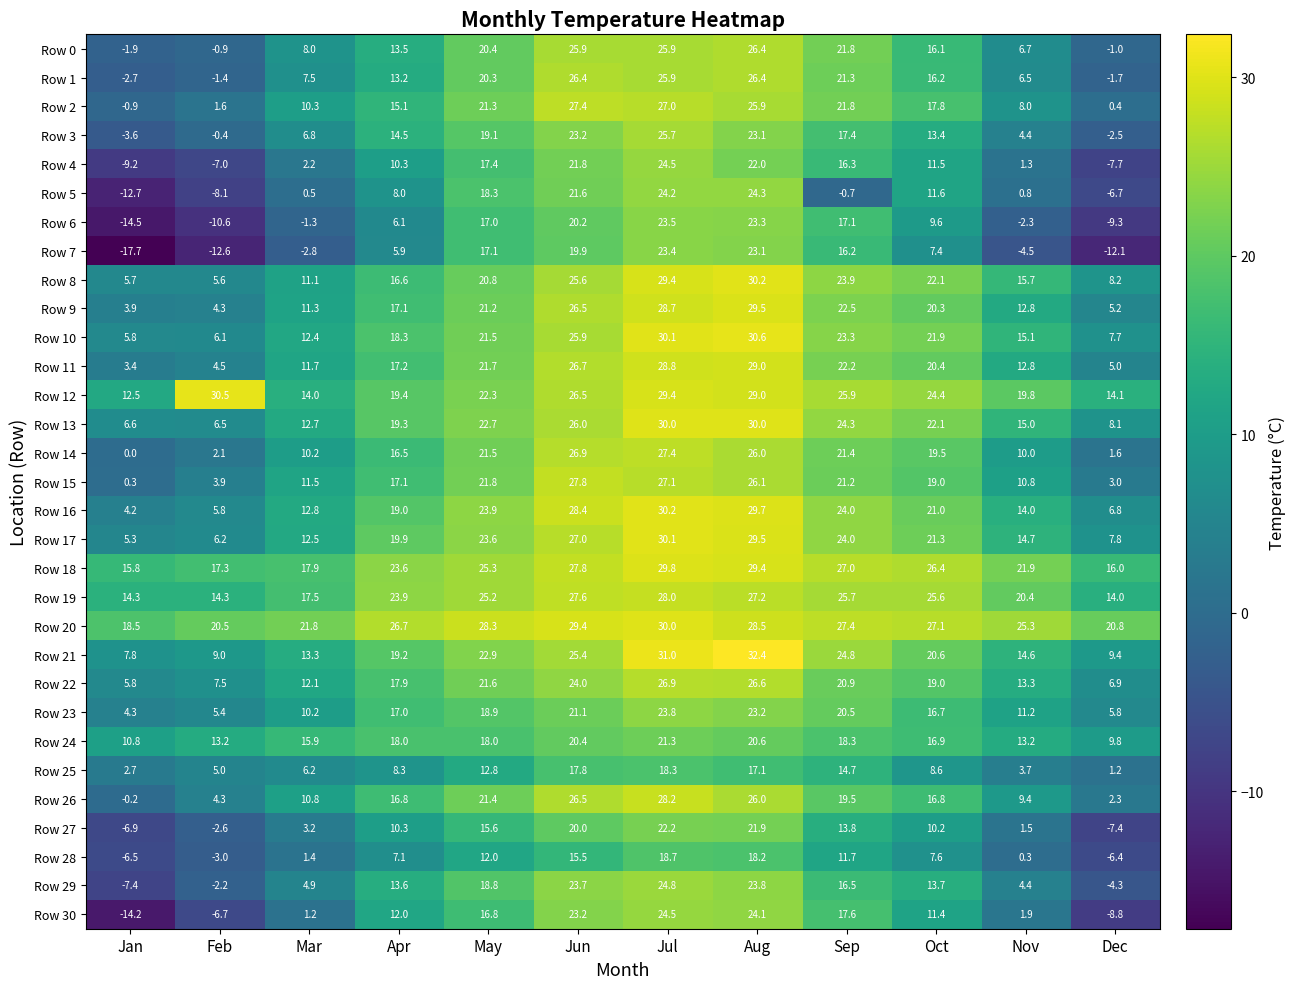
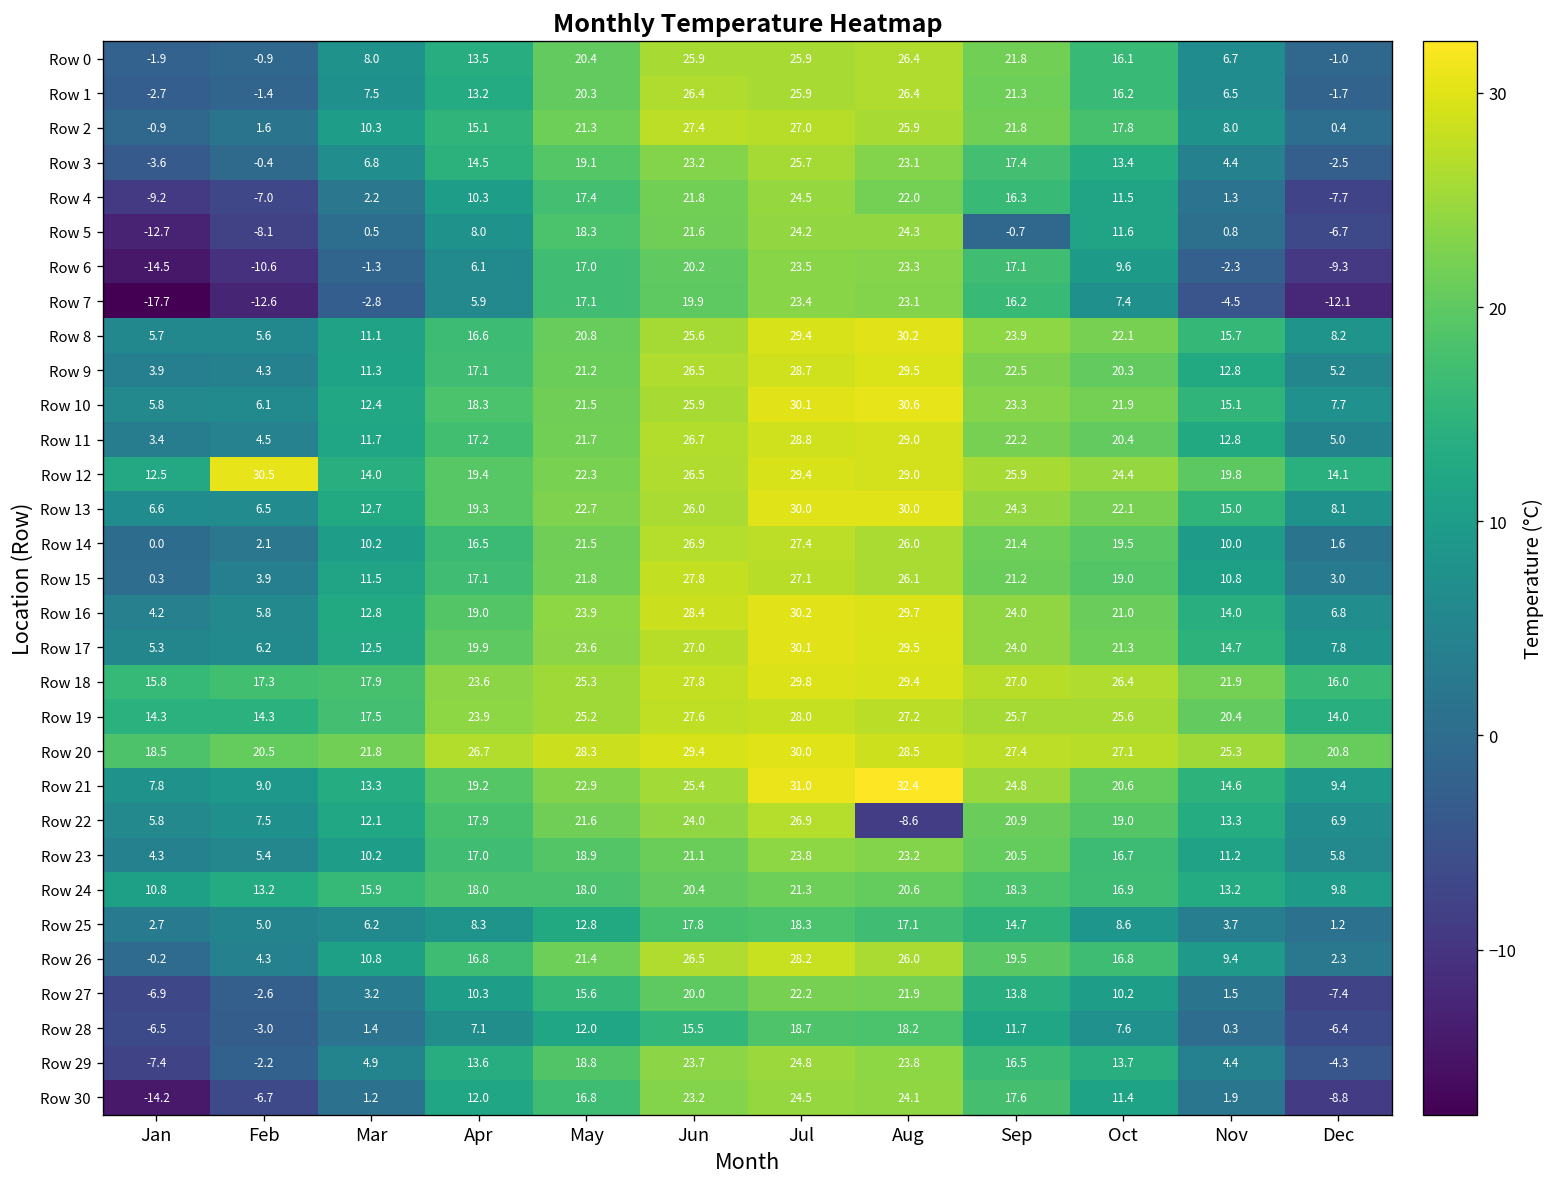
Row 22, Aug: 26.6 -> -8.6
